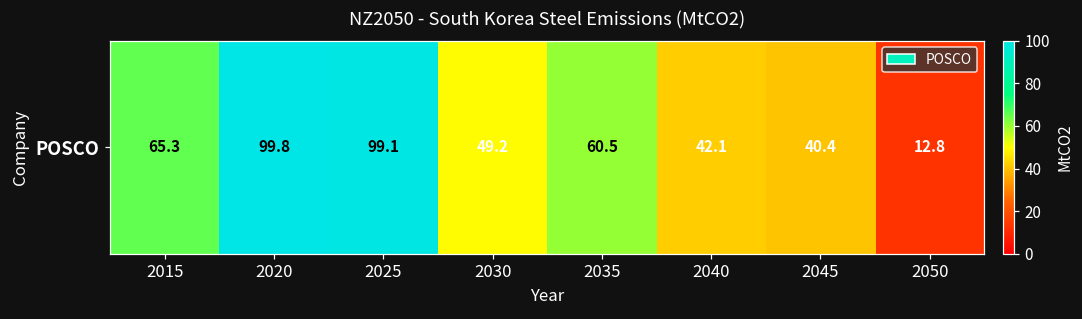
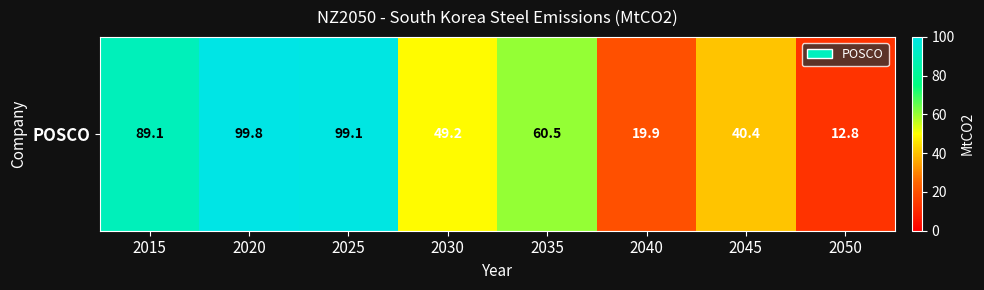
POSCO, 2015: 65.3 -> 89.1
POSCO, 2040: 42.1 -> 19.9
